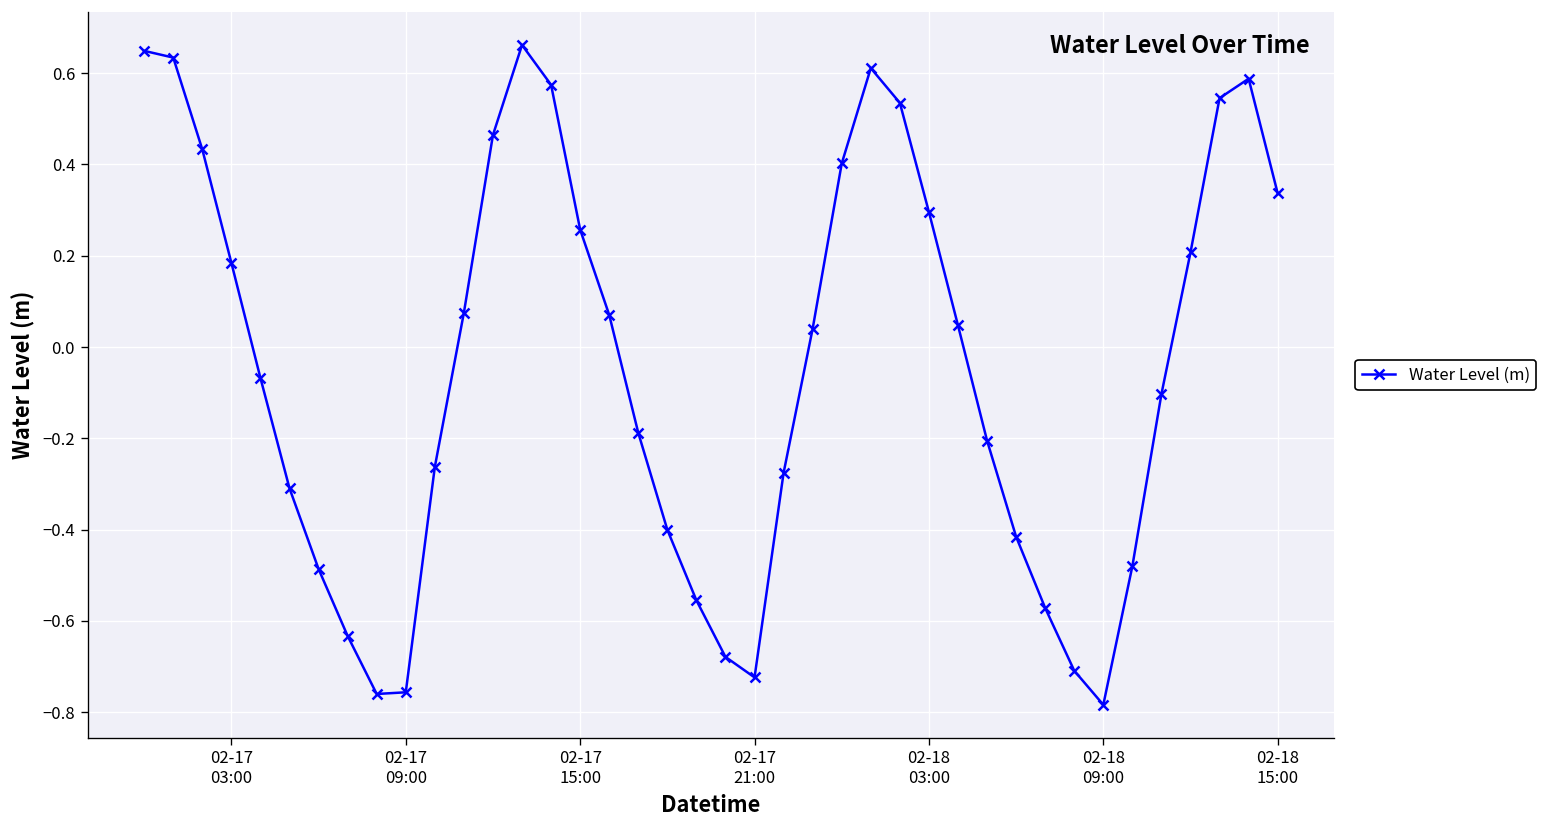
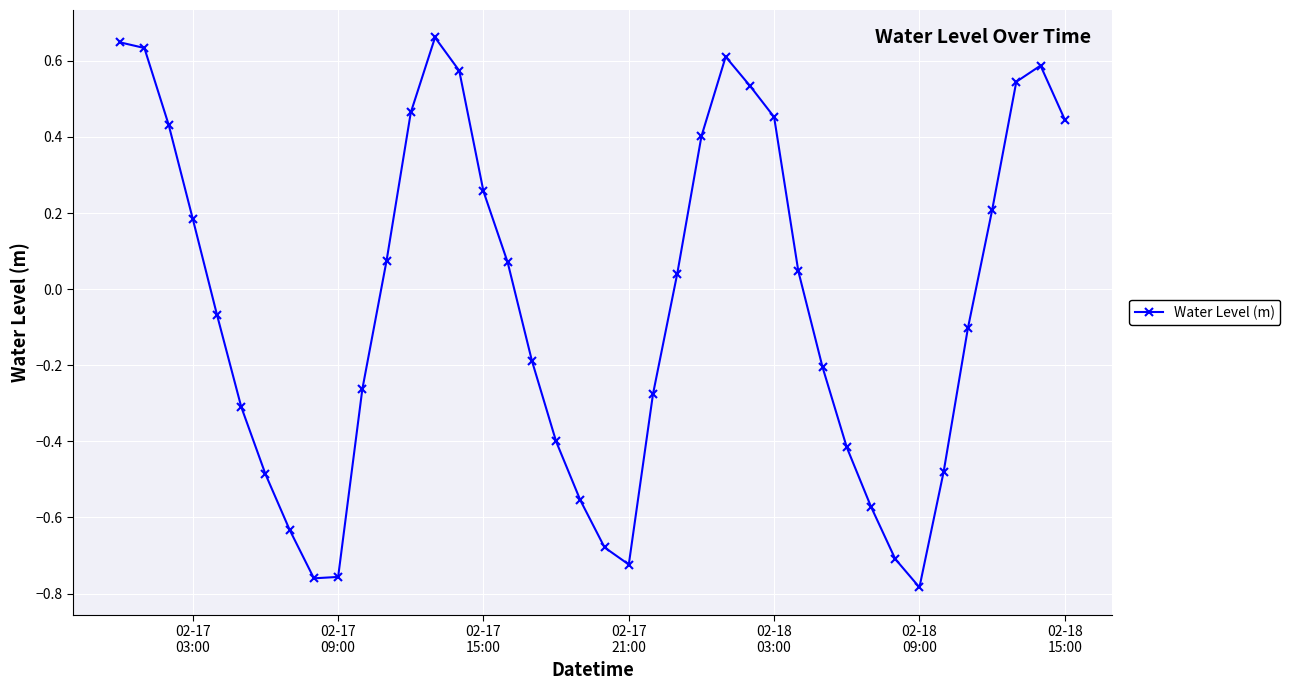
02-18 03:00: 0.30 -> 0.45
02-18 15:00: 0.34 -> 0.45
